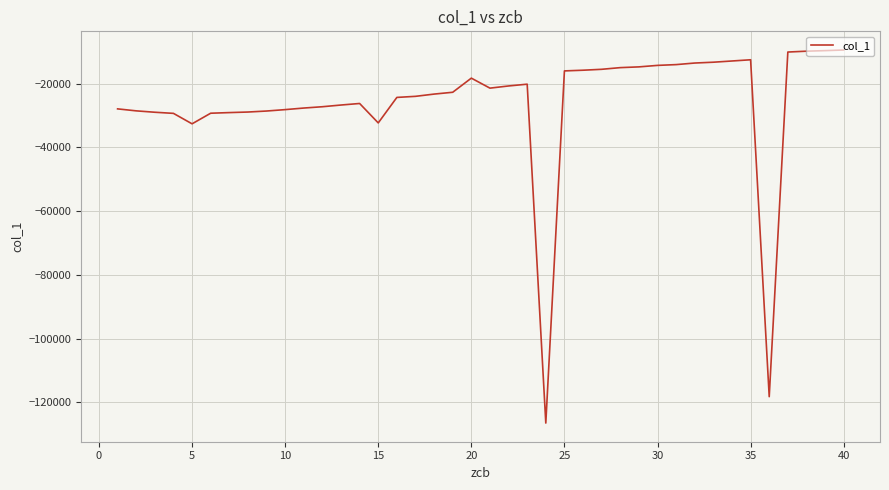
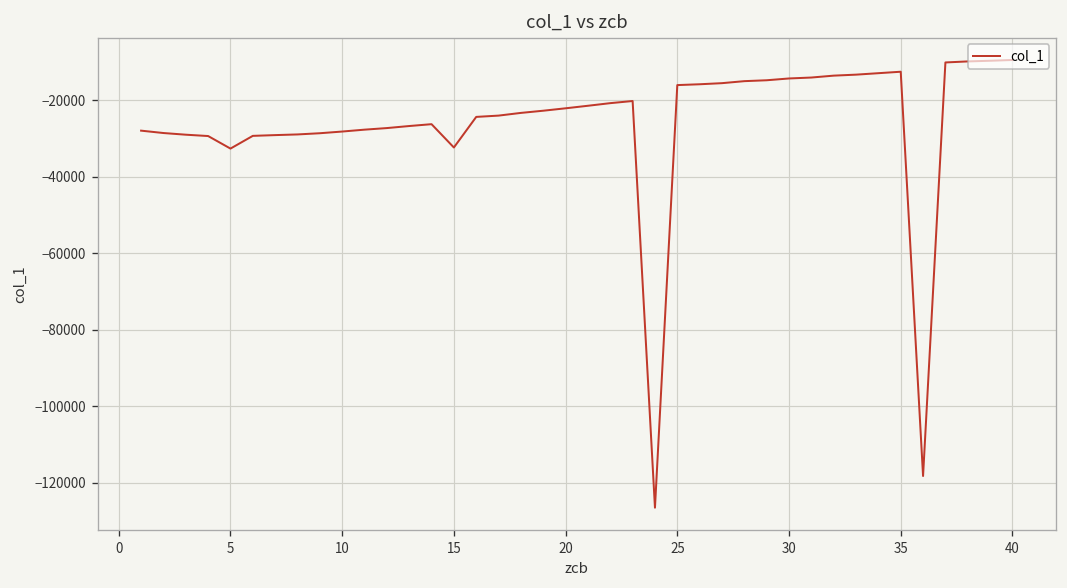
20: -18000 -> -22000
